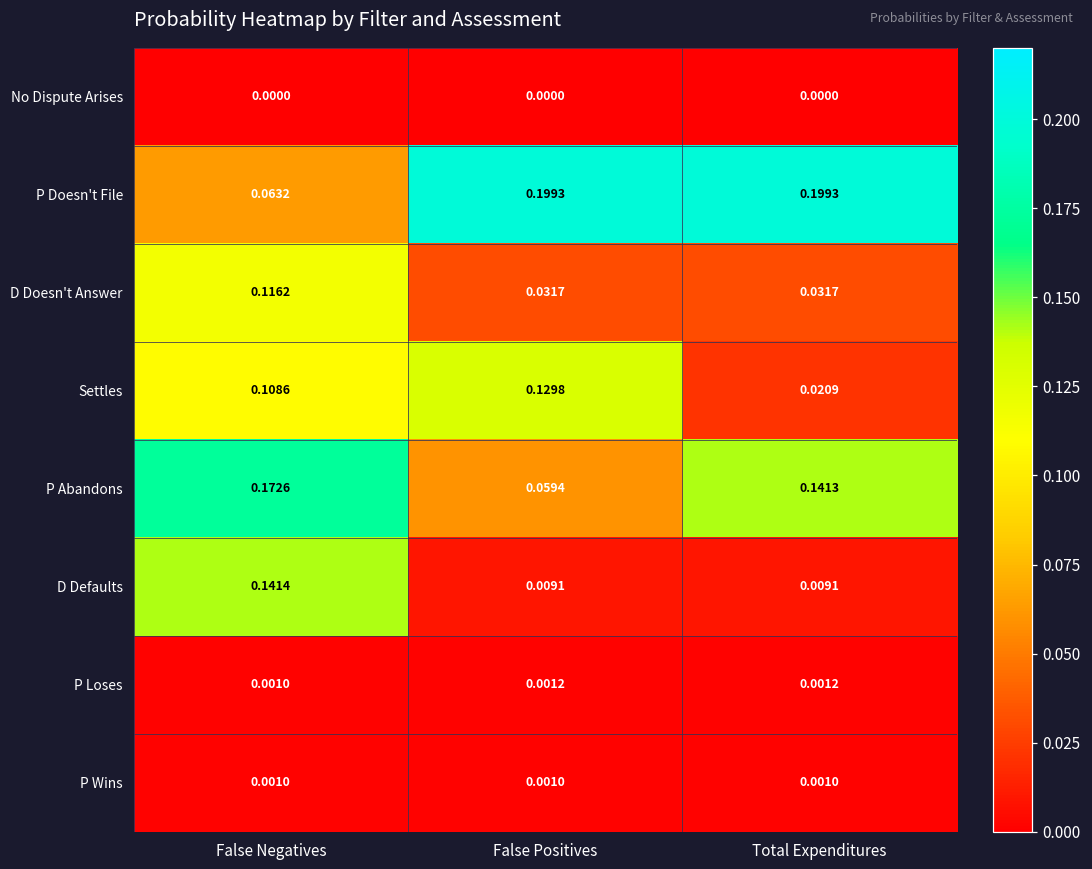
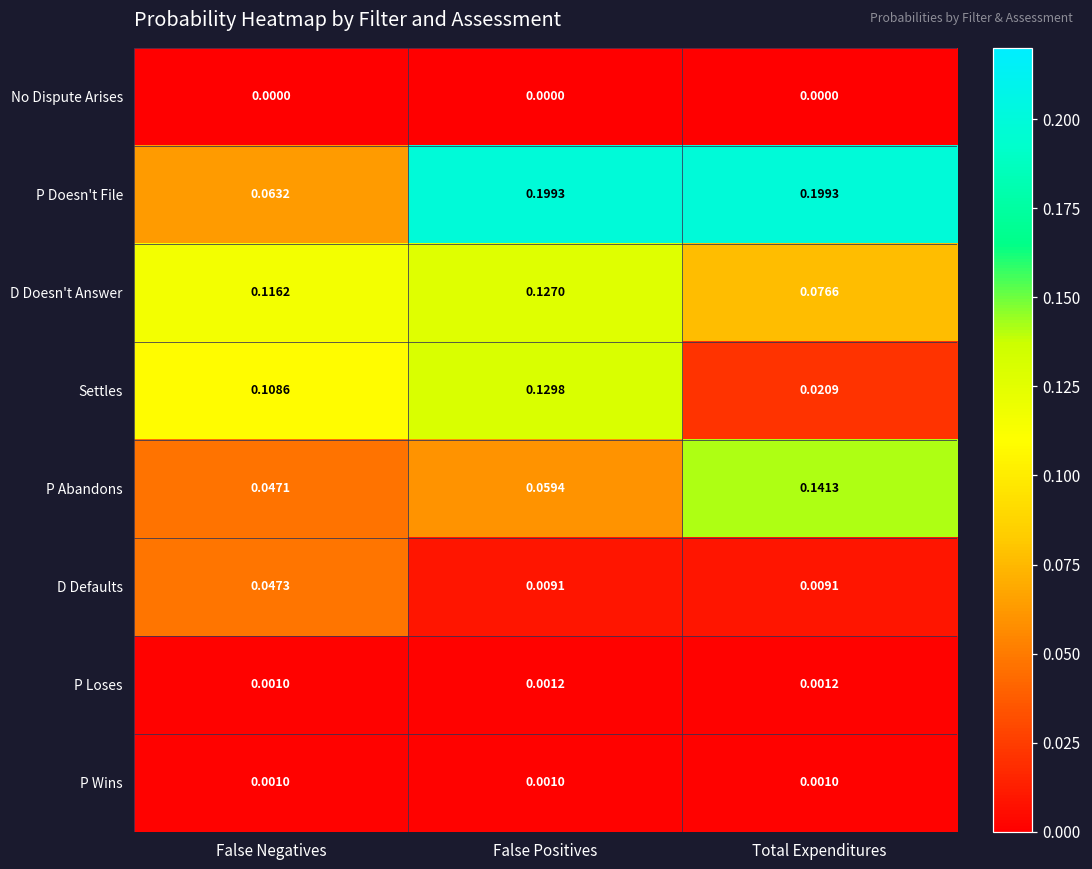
D Doesn't Answer, False Positives: 0.0317 -> 0.1270
D Doesn't Answer, Total Expenditures: 0.0317 -> 0.0766
P Abandons, False Negatives: 0.1726 -> 0.0471
D Defaults, False Negatives: 0.1414 -> 0.0473
